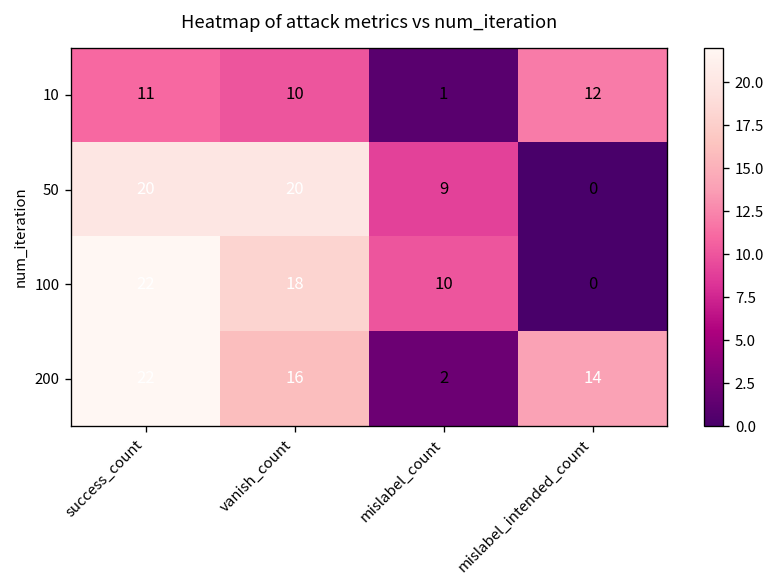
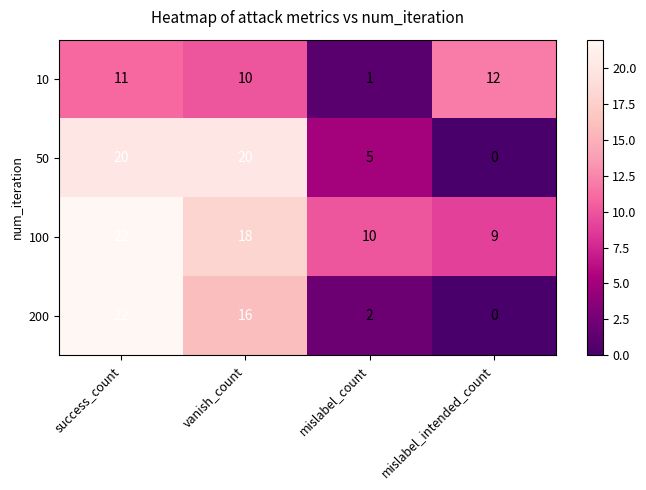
50, mislabel_count: 9 -> 5
100, mislabel_intended_count: 0 -> 9
200, mislabel_intended_count: 14 -> 0
